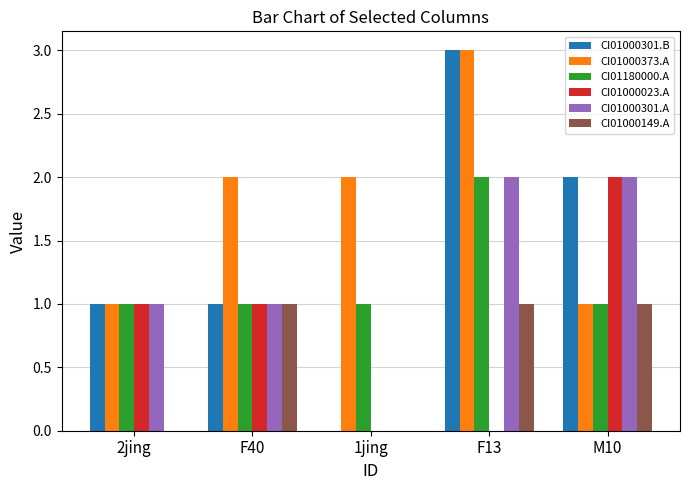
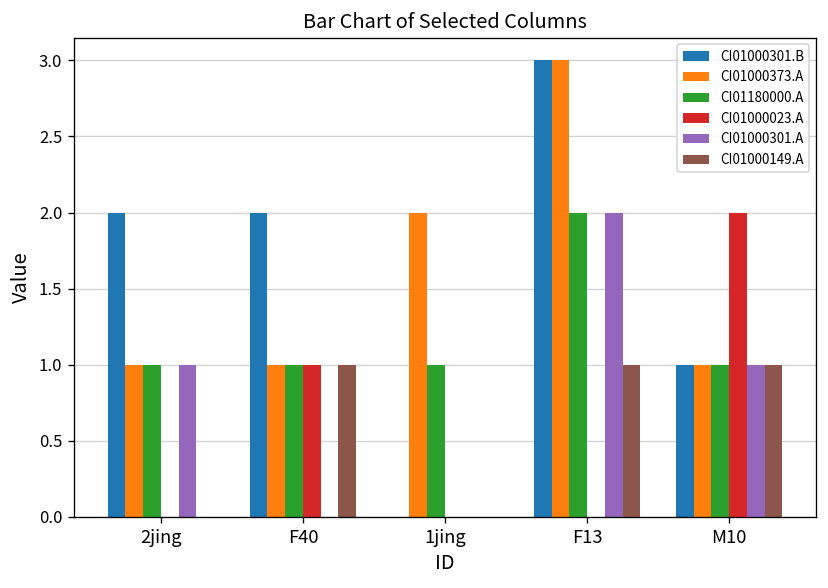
CI01000301.B, 2jing: 1 -> 2
CI01000023.A, 2jing: 1 -> 0
CI01000301.B, F40: 1 -> 2
CI01000373.A, F40: 2 -> 1
CI01000301.A, F40: 1 -> 0
CI01000301.B, M10: 2 -> 1
CI01000301.A, M10: 2 -> 1
